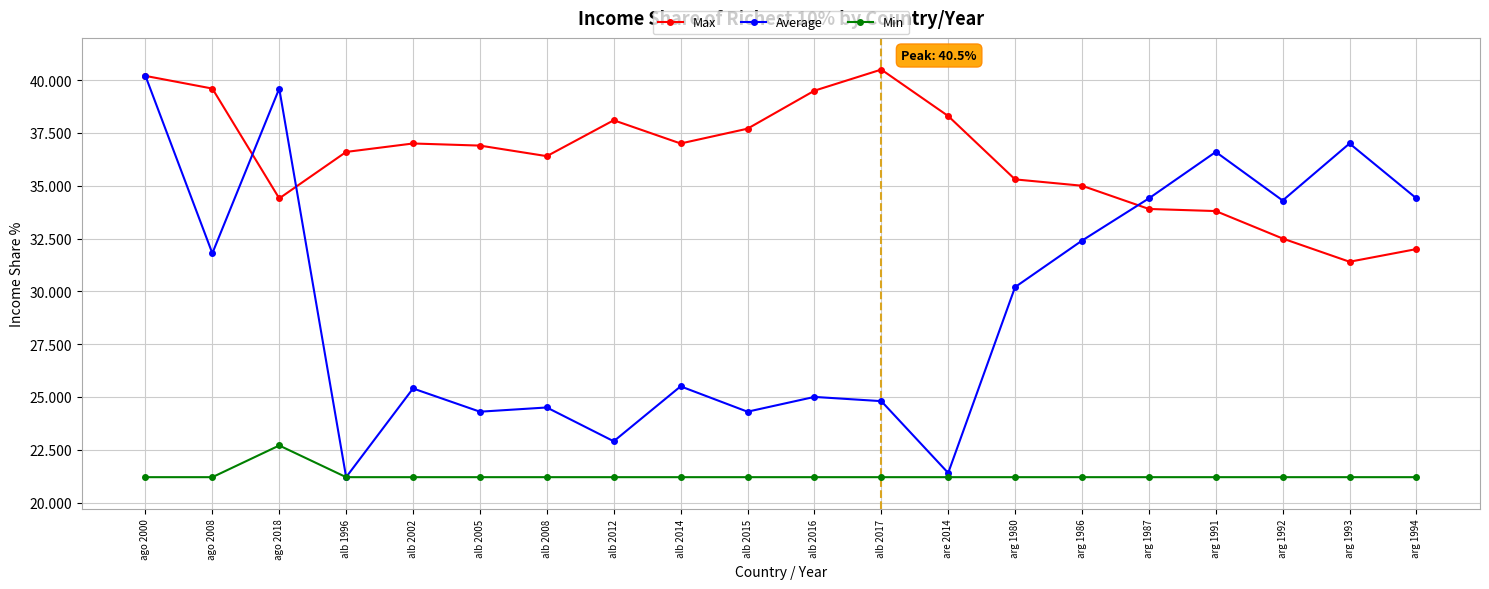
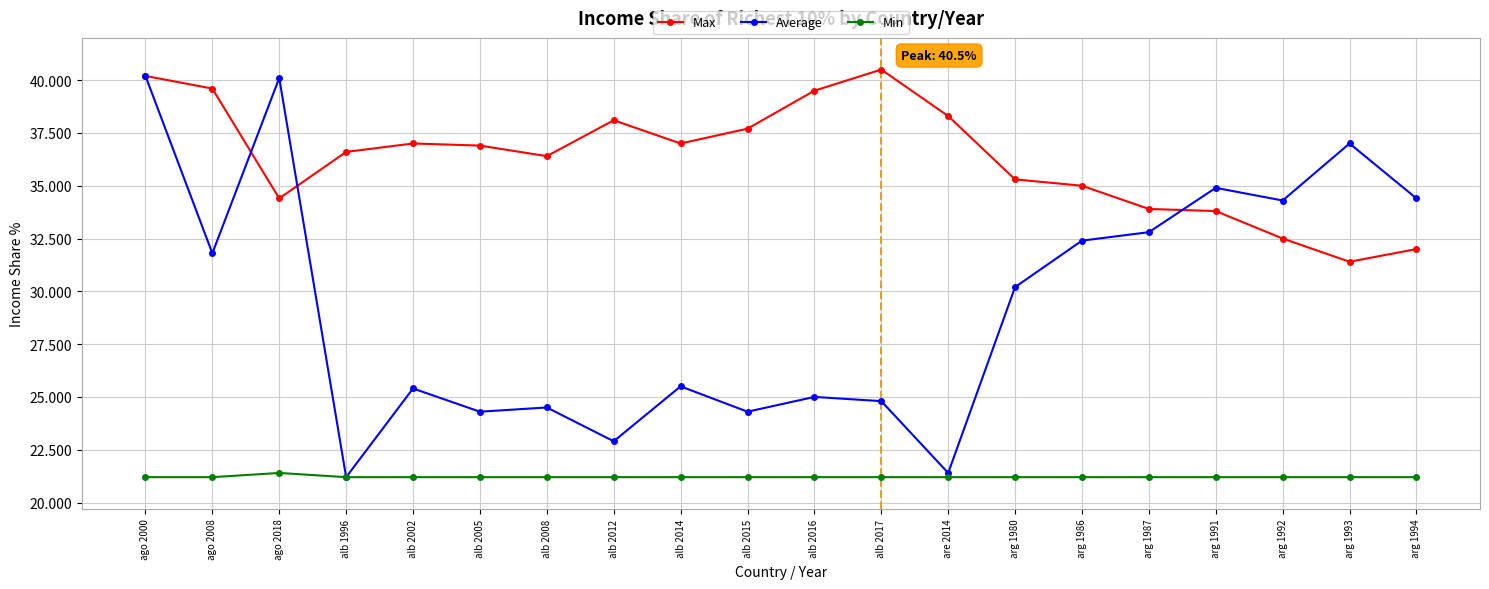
Average, ago 2018: 39.6 -> 40.1
Min, ago 2018: 22.7 -> 21.4
Average, arg 1987: 34.4 -> 32.8
Average, arg 1991: 36.6 -> 34.9
